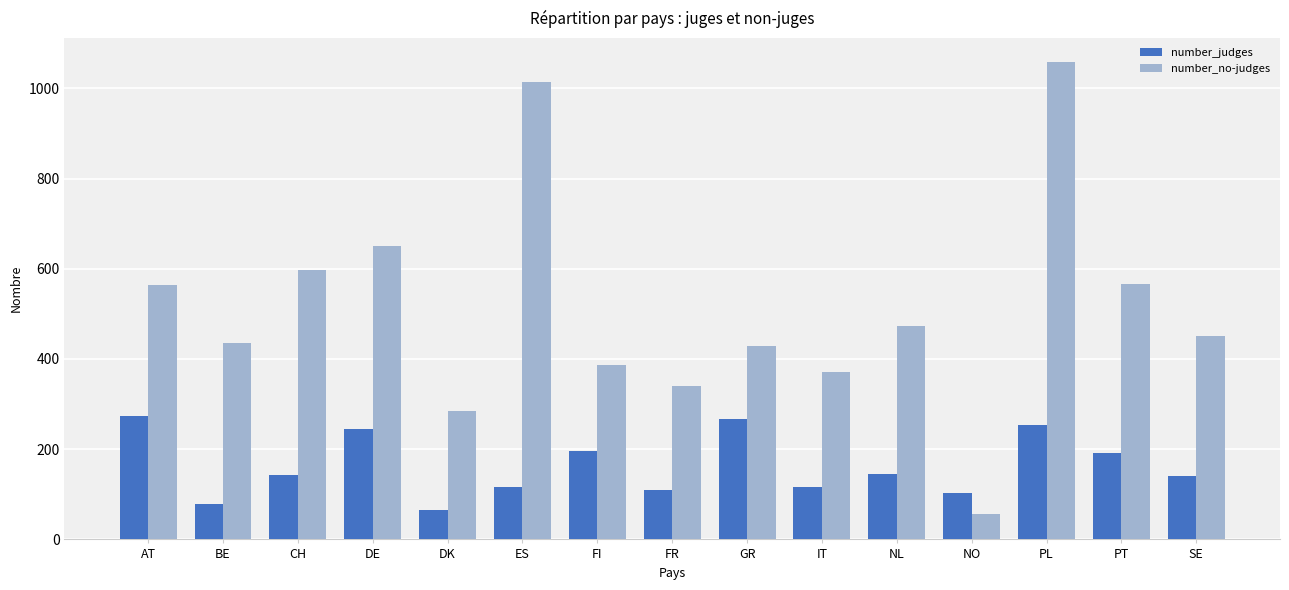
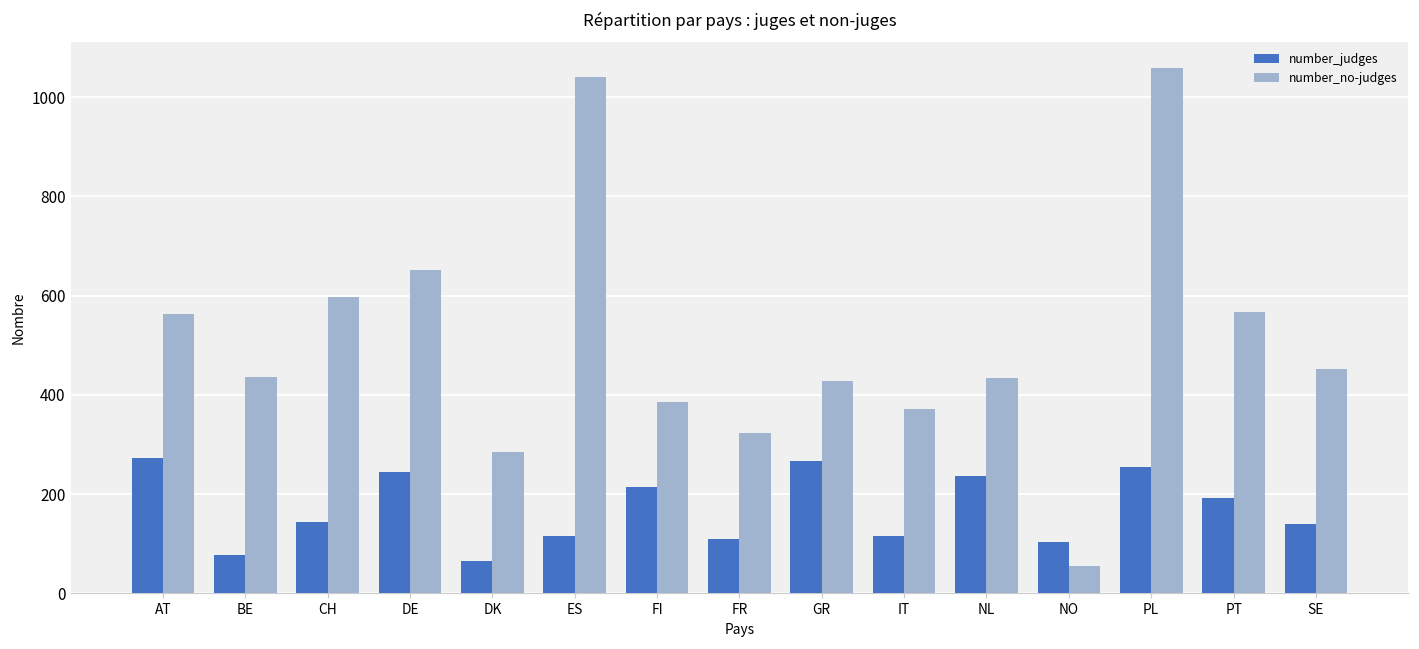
number_no-judges, ES: 1010 -> 1040
number_judges, FI: 200 -> 210
number_no-judges, FR: 340 -> 320
number_judges, NL: 150 -> 240
number_no-judges, NL: 470 -> 430
